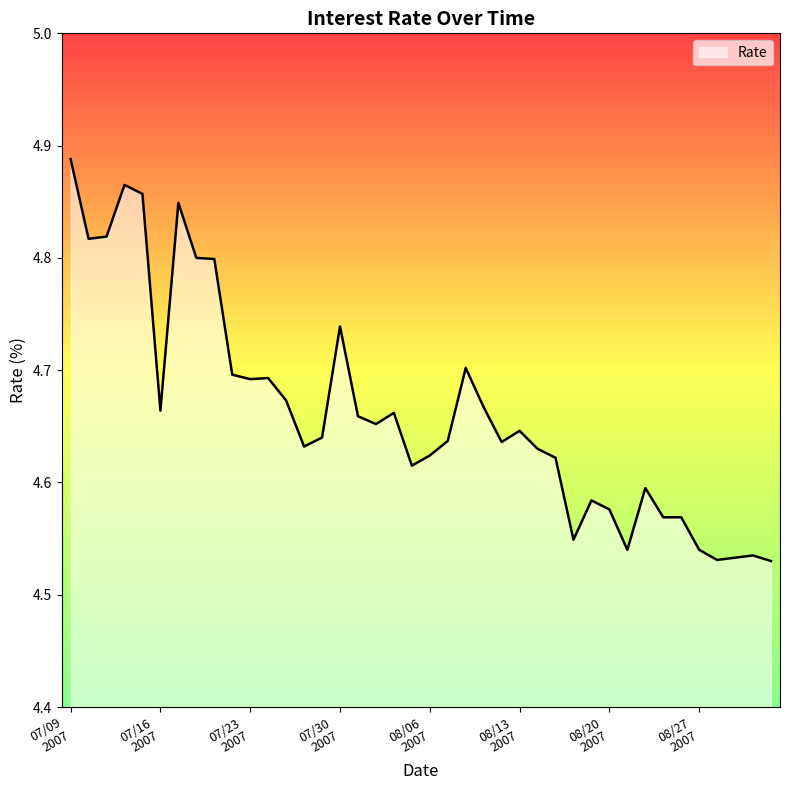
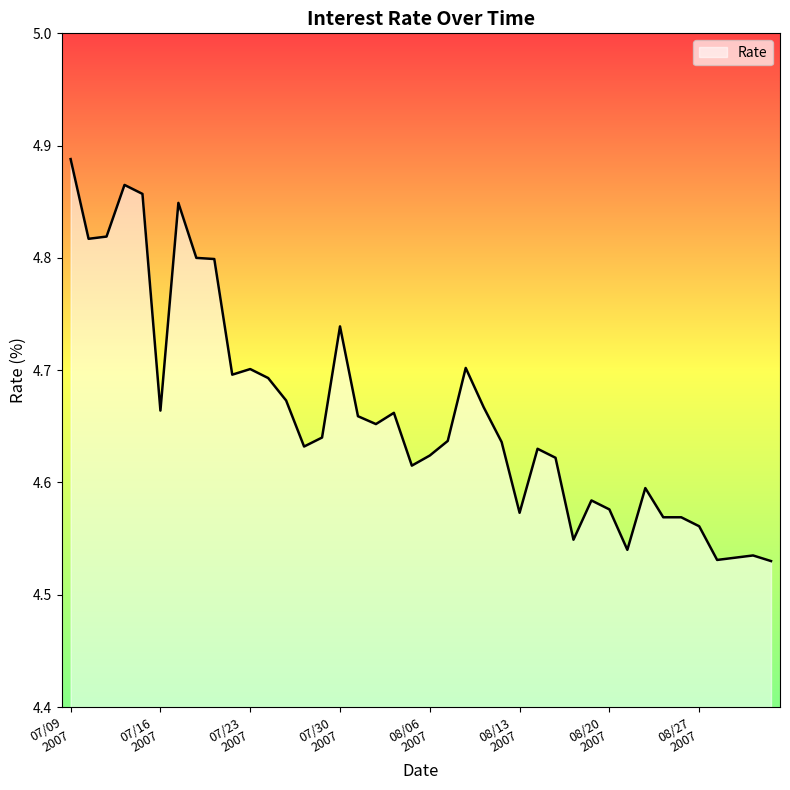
07/23 2007: 4.692 -> 4.701
08/13 2007: 4.646 -> 4.573
08/27 2007: 4.540 -> 4.561
